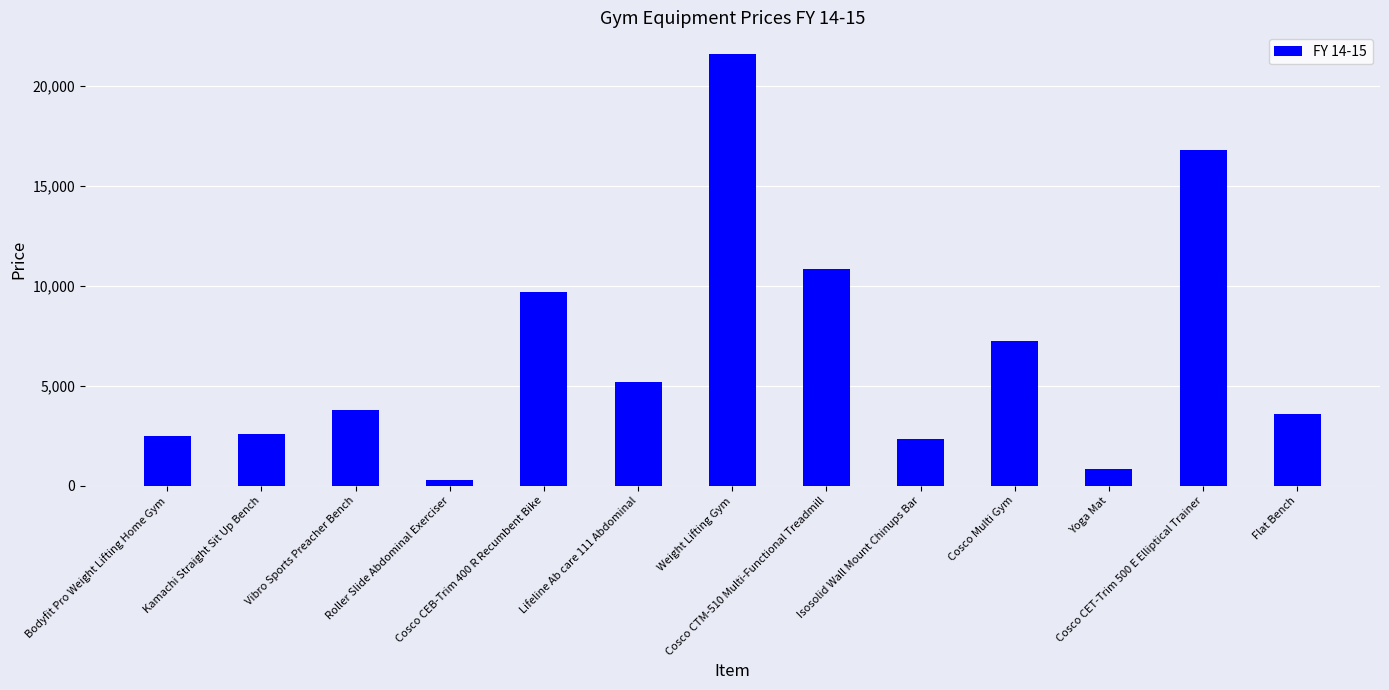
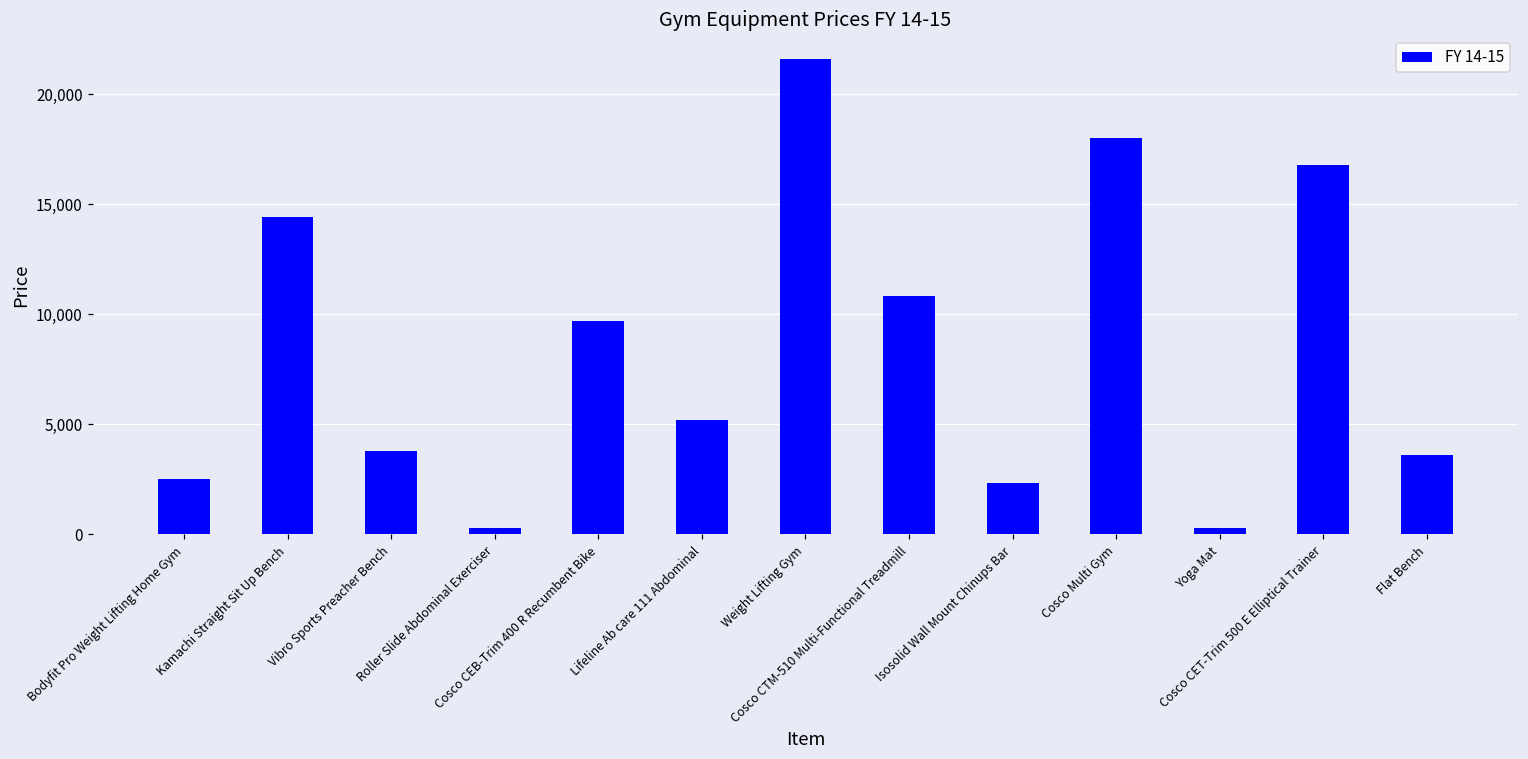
Kamachi Straight Sit Up Bench: 2,600 -> 14,400
Cosco Multi Gym: 7,200 -> 18,000
Yoga Mat: 800 -> 300
